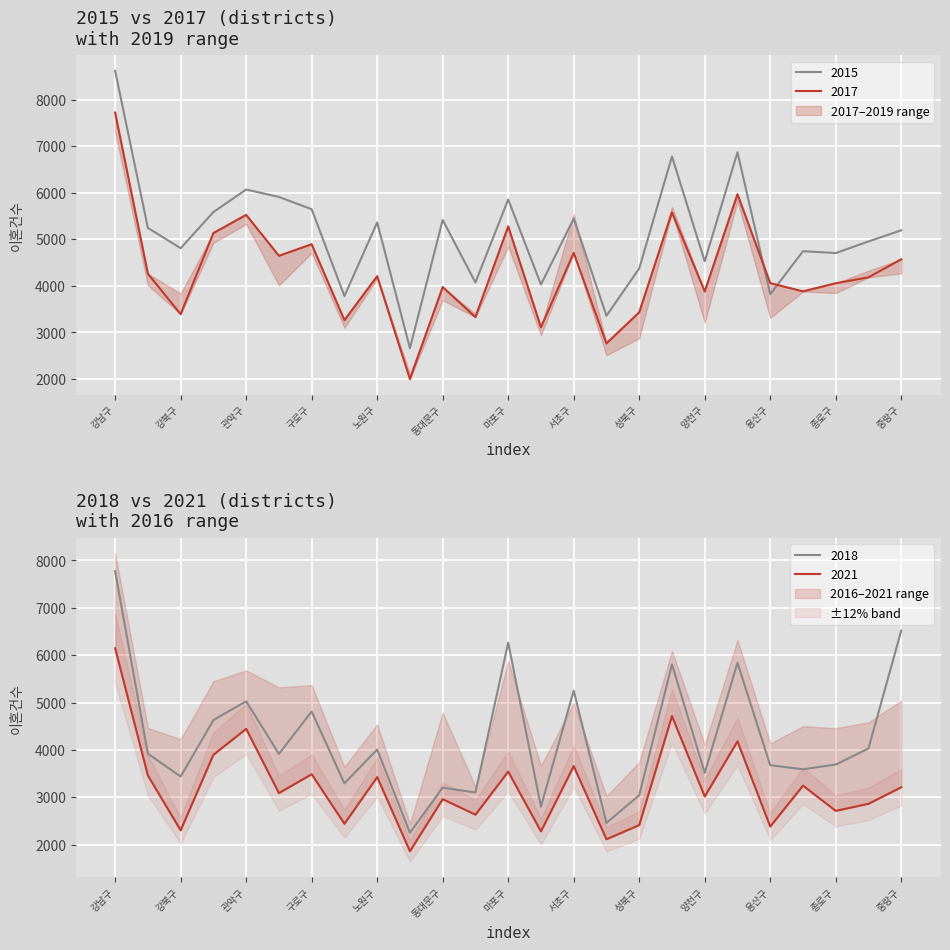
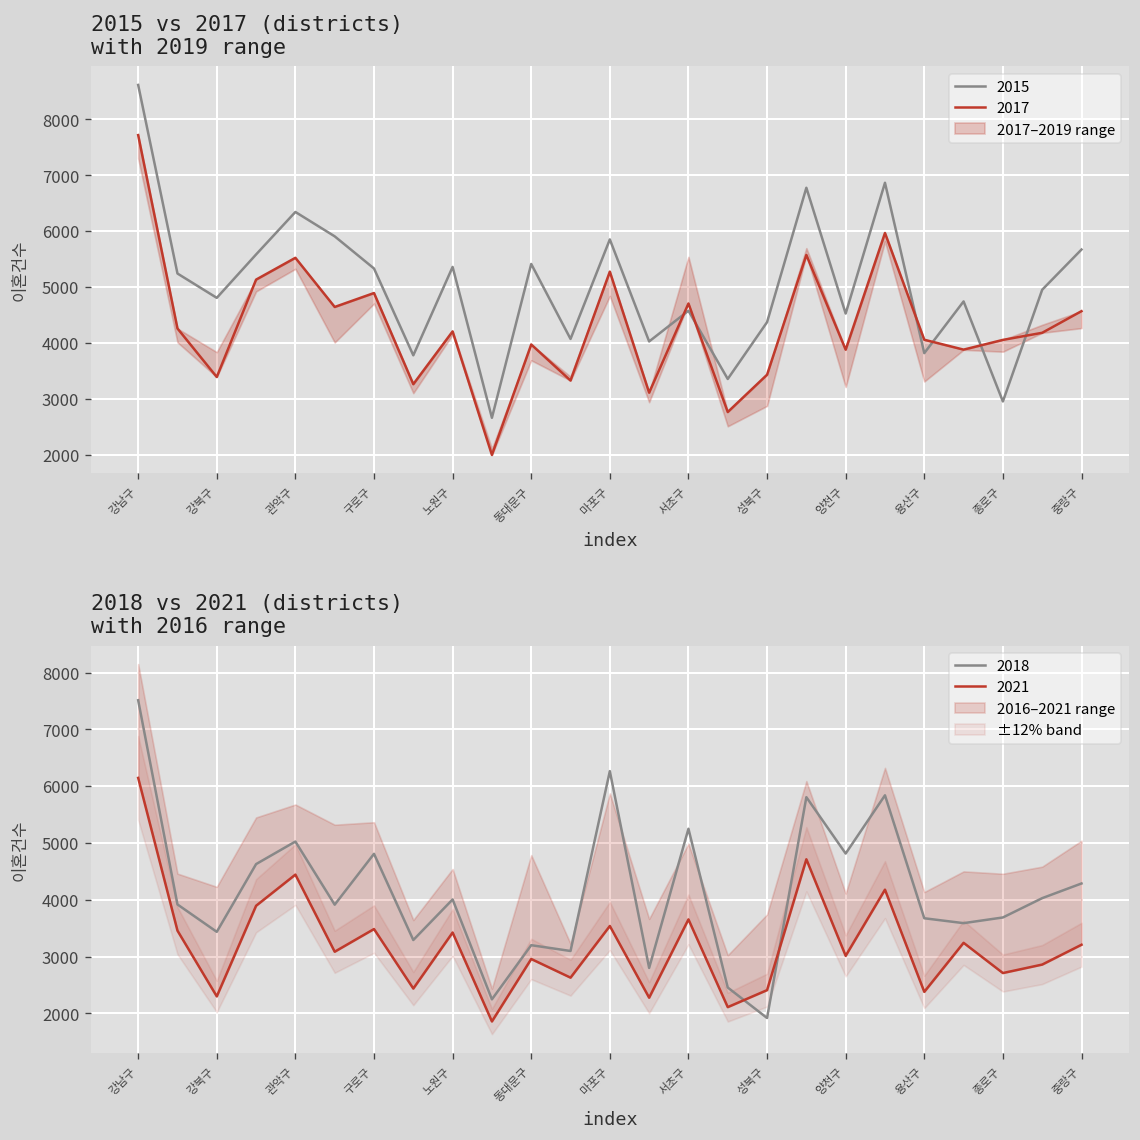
2015 vs 2017 (districts) with 2019 range, 2015, 관악구: 6100 -> 6300
2015 vs 2017 (districts) with 2019 range, 2015, 구로구: 5600 -> 5300
2015 vs 2017 (districts) with 2019 range, 2015, 서초구: 5400 -> 4600
2015 vs 2017 (districts) with 2019 range, 2015, 종로구: 4700 -> 3000
2015 vs 2017 (districts) with 2019 range, 2015, 중랑구: 5200 -> 5700
2018 vs 2021 (districts) with 2016 range, 2018, 강남구: 7800 -> 7500
2018 vs 2021 (districts) with 2016 range, 2018, 성북구: 3000 -> 1900
2018 vs 2021 (districts) with 2016 range, 2018, 양천구: 3500 -> 4800
2018 vs 2021 (districts) with 2016 range, 2018, 중랑구: 6500 -> 4300
